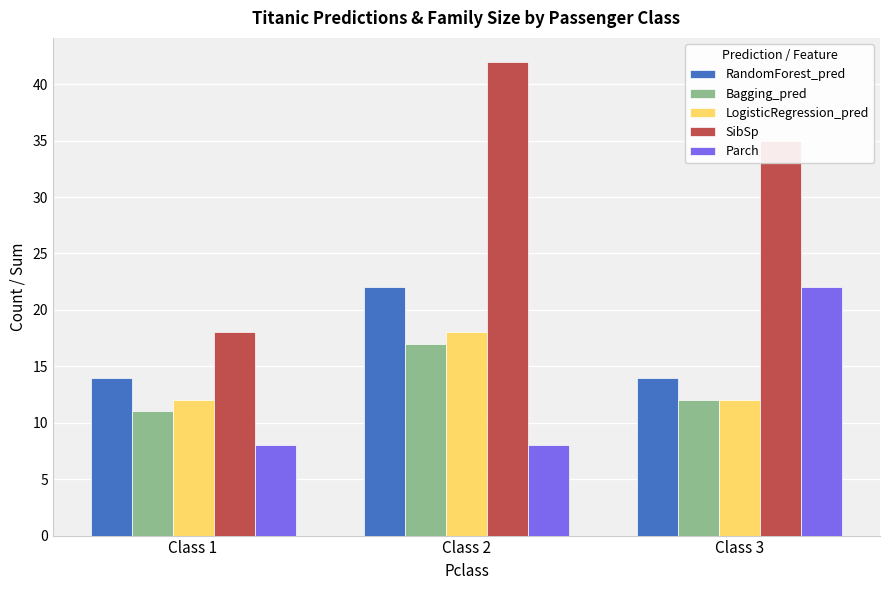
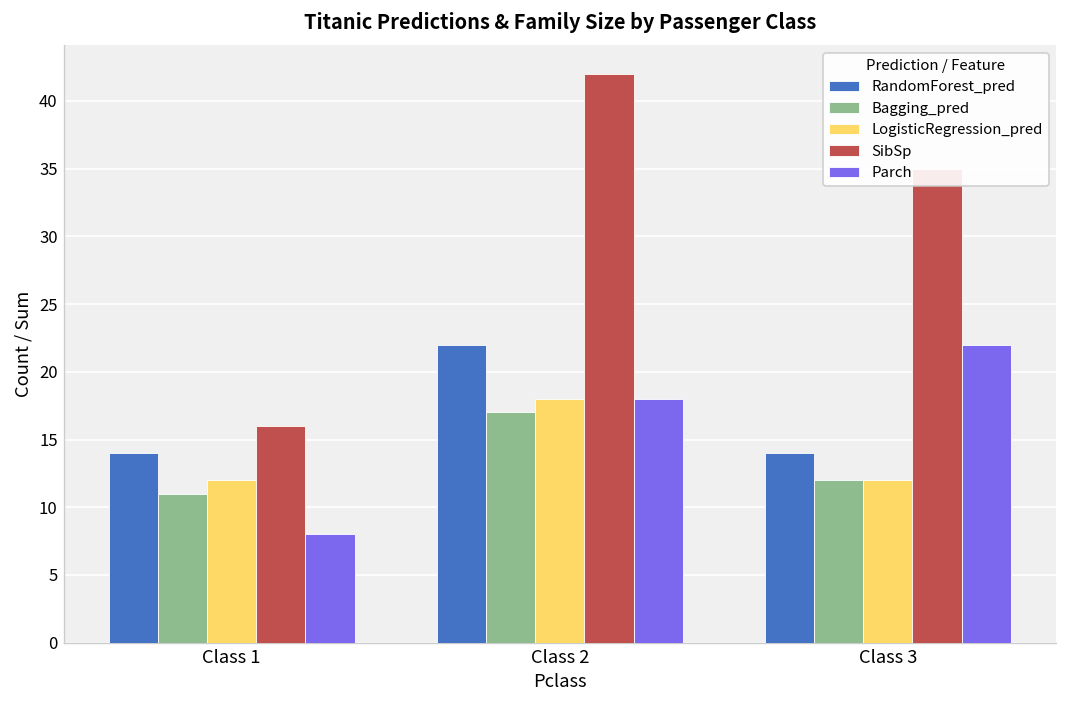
SibSp, Class 1: 18 -> 16
Parch, Class 2: 8 -> 18
